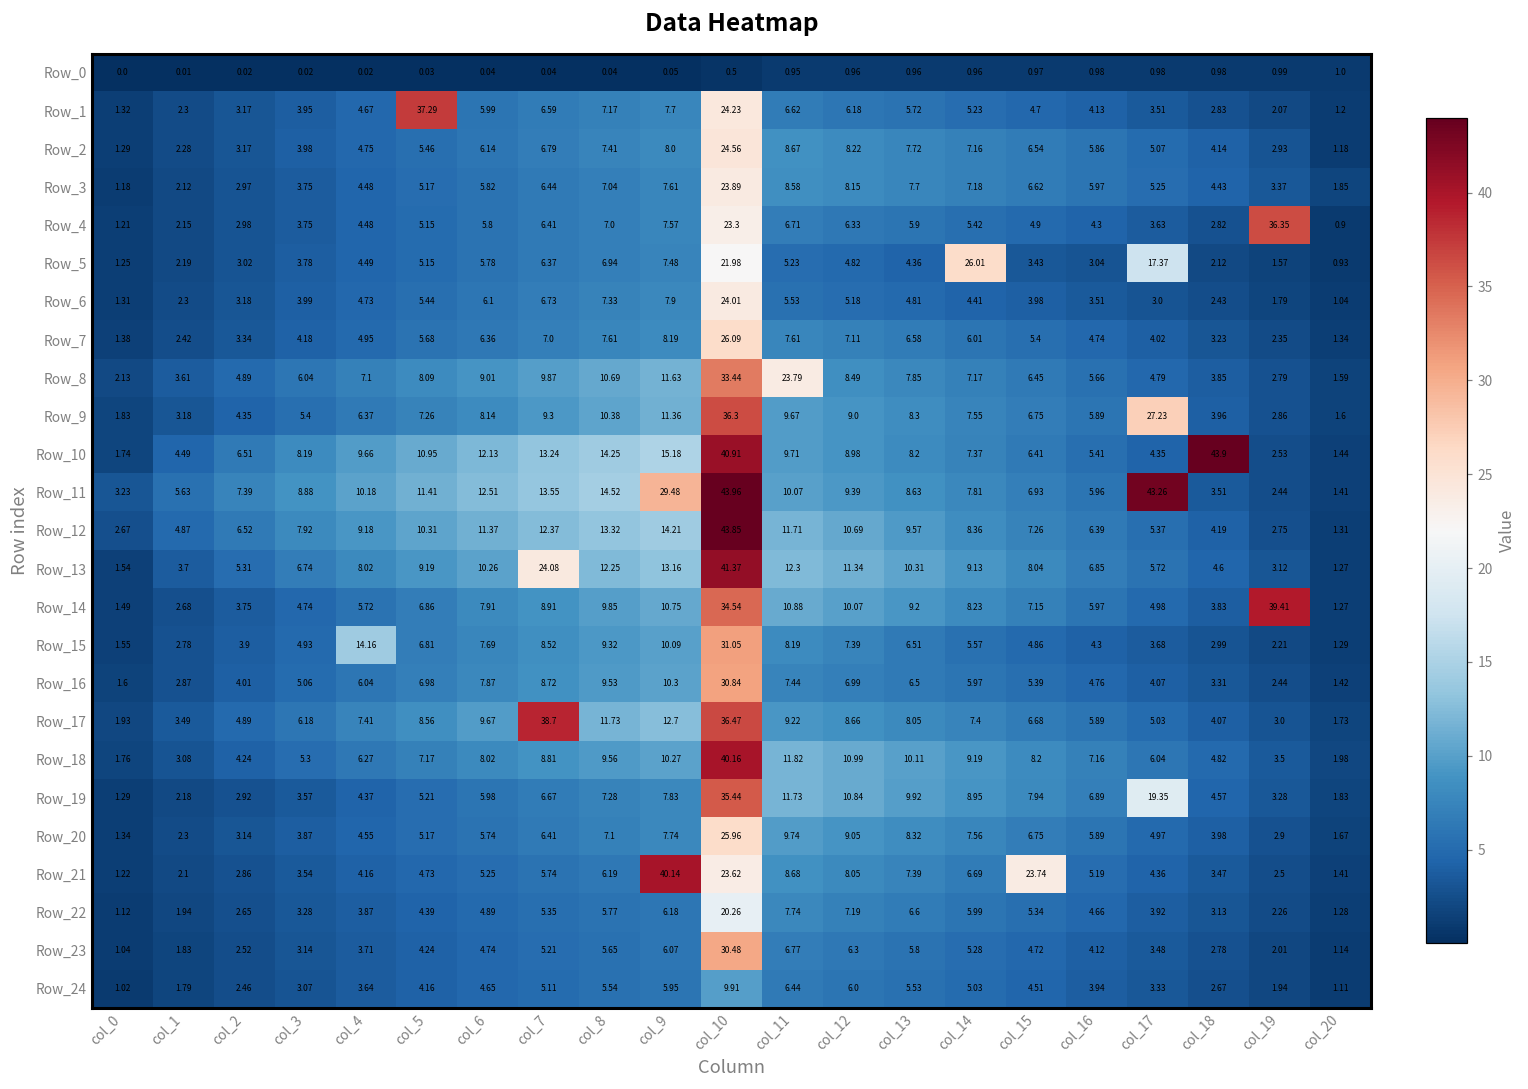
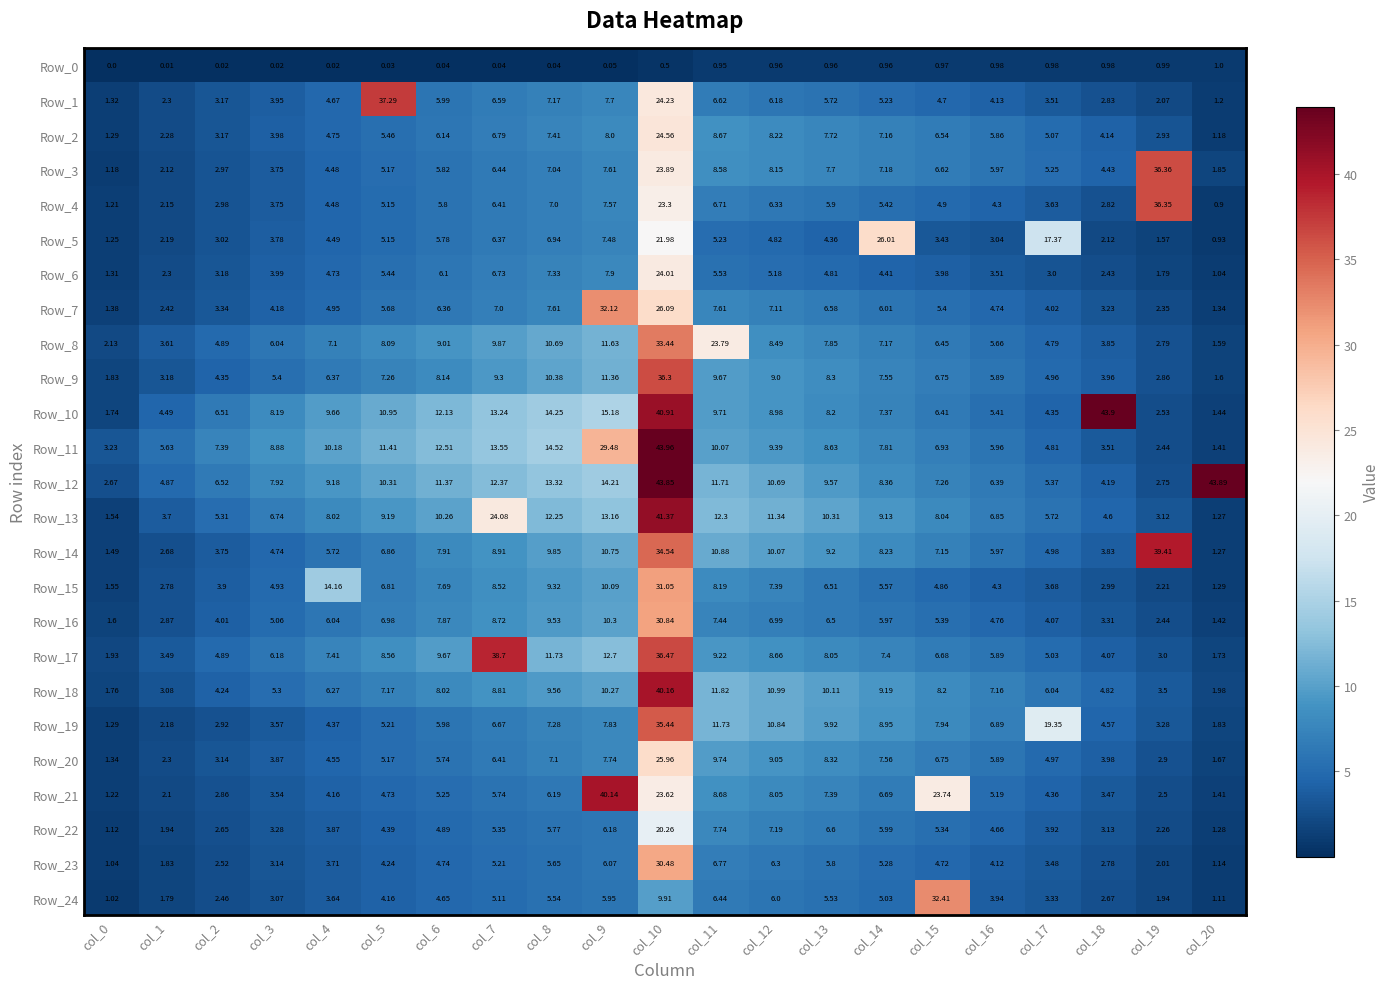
Row_3, col_19: 3.37 -> 36.36
Row_7, col_9: 8.19 -> 32.12
Row_9, col_17: 27.23 -> 4.96
Row_11, col_17: 43.26 -> 4.81
Row_12, col_20: 1.31 -> 43.89
Row_24, col_15: 4.51 -> 32.41
